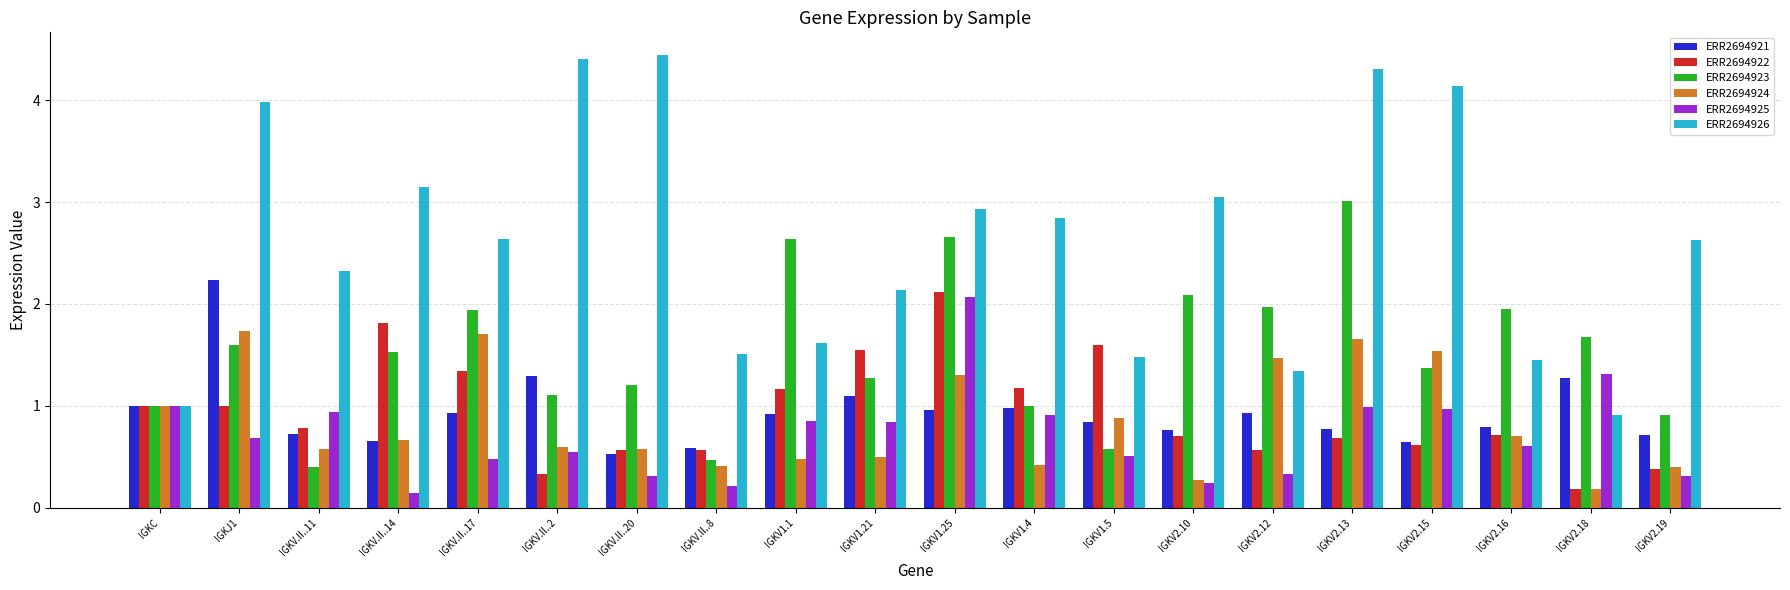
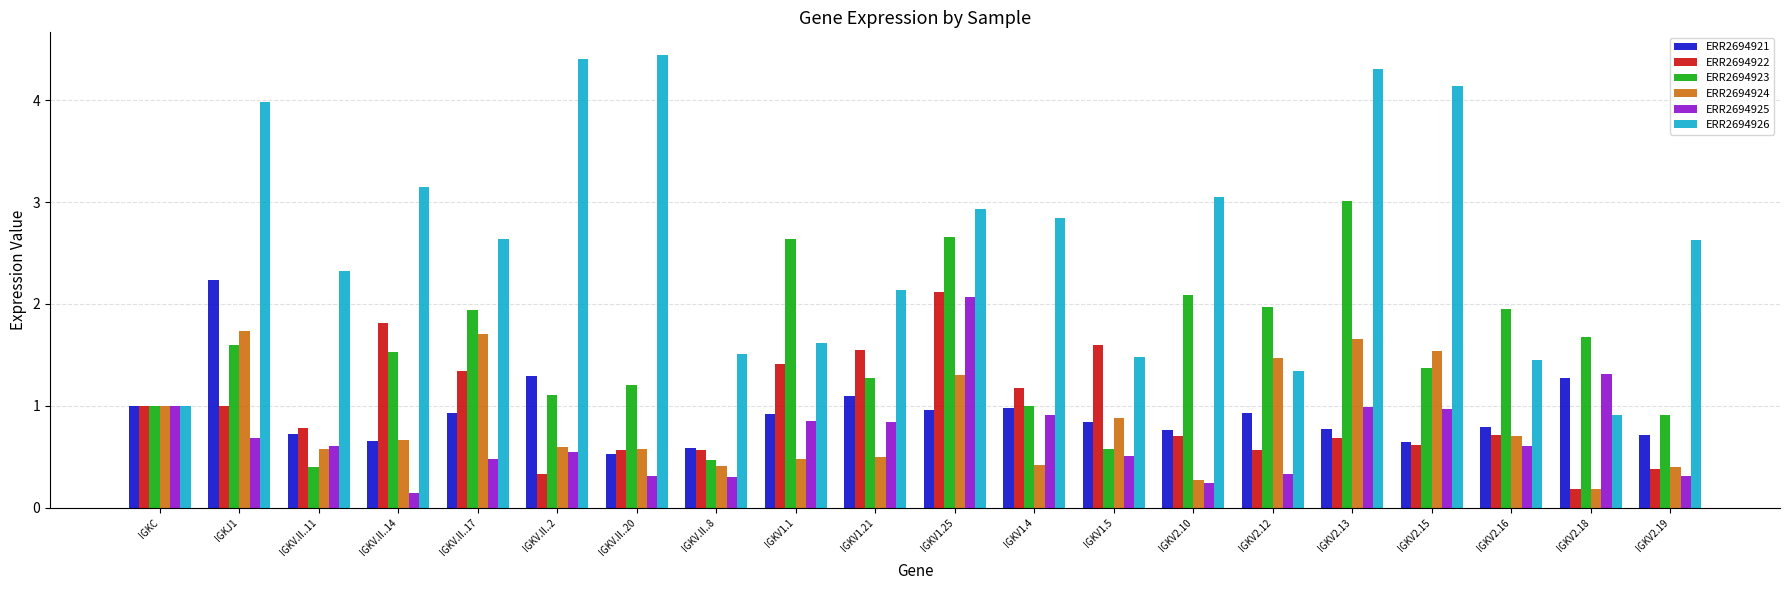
ERR2694925, IGKV.II..11: 0.94 -> 0.61
ERR2694925, IGKV.II..8: 0.22 -> 0.30
ERR2694922, IGKV1.1: 1.17 -> 1.41
